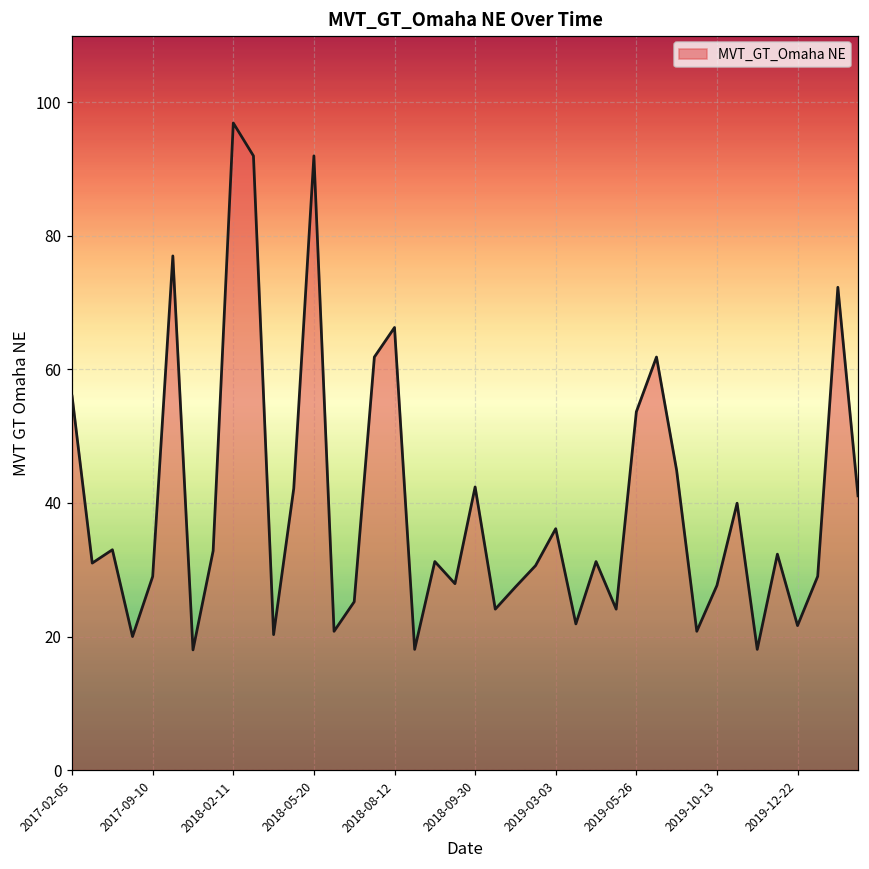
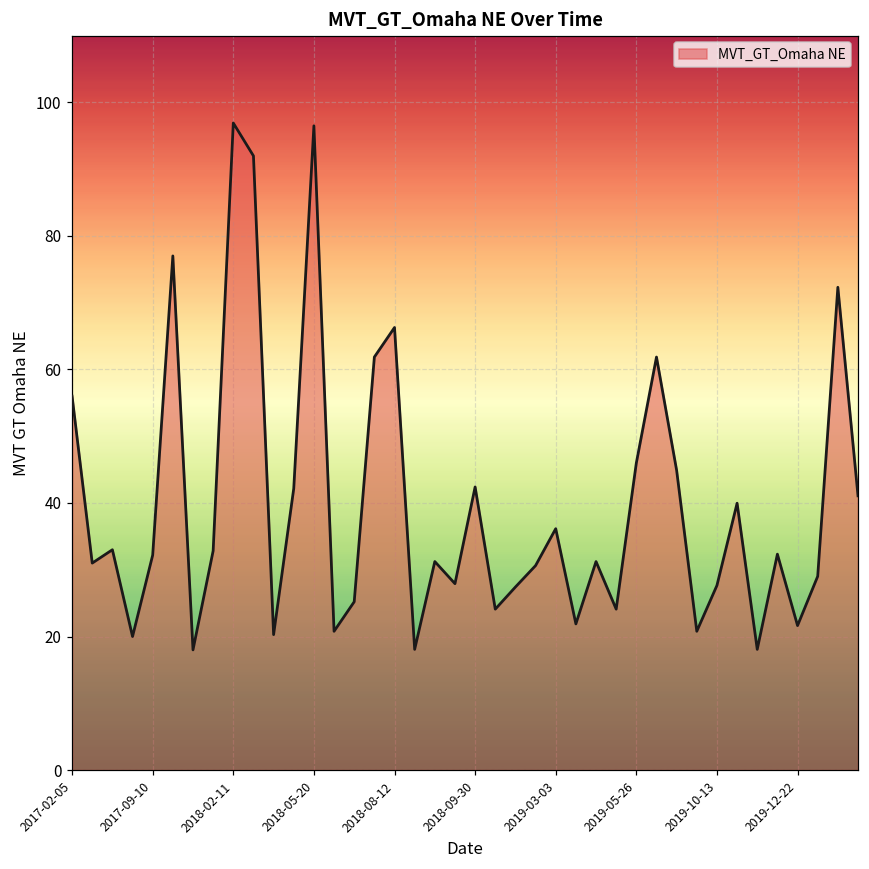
2017-09-10: 29 -> 32
2018-05-20: 92 -> 96
2019-05-26: 54 -> 46
